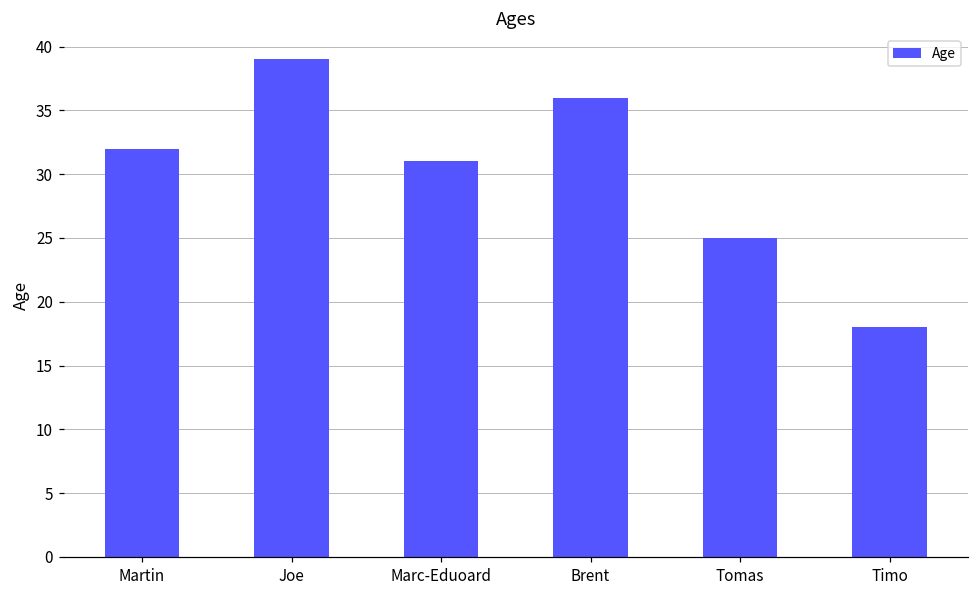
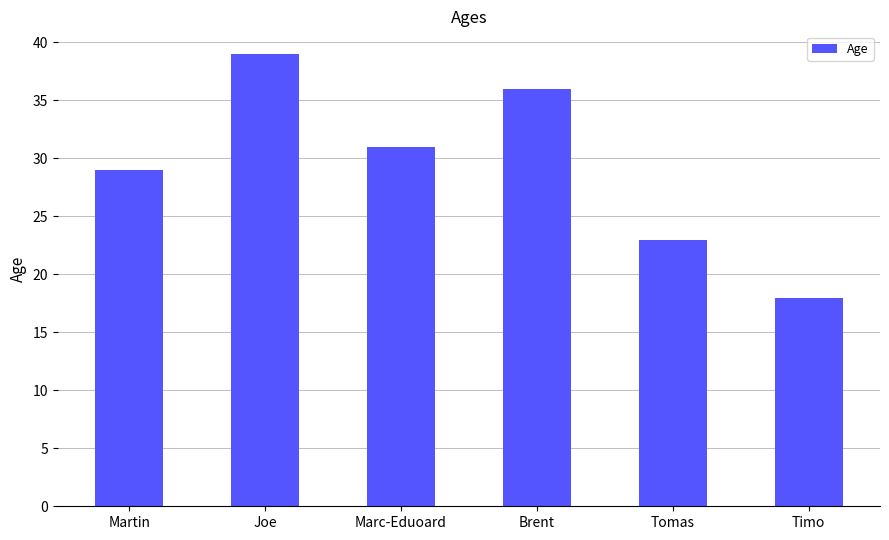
Martin: 32 -> 29
Tomas: 25 -> 23
